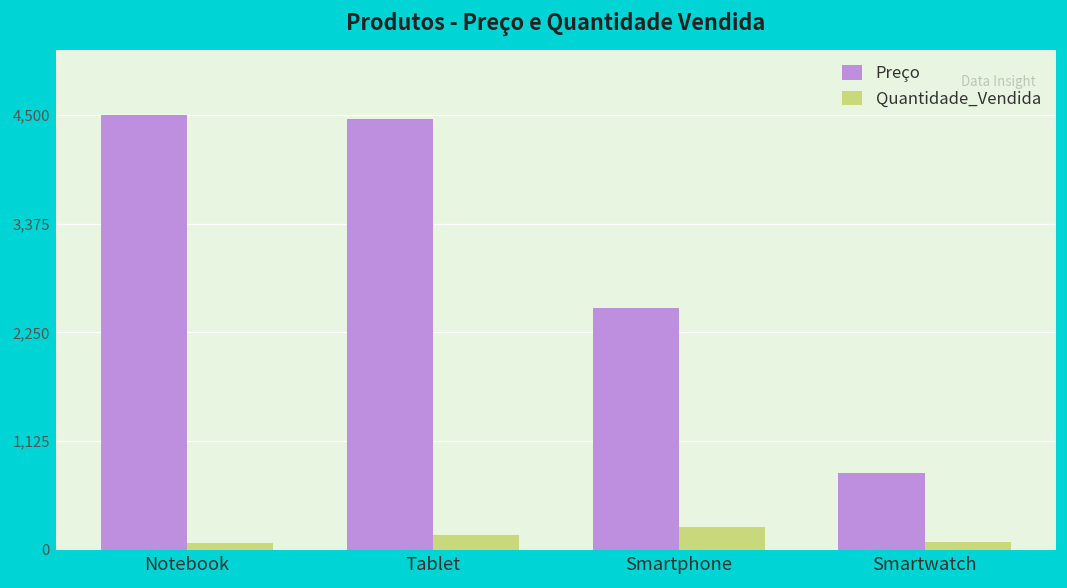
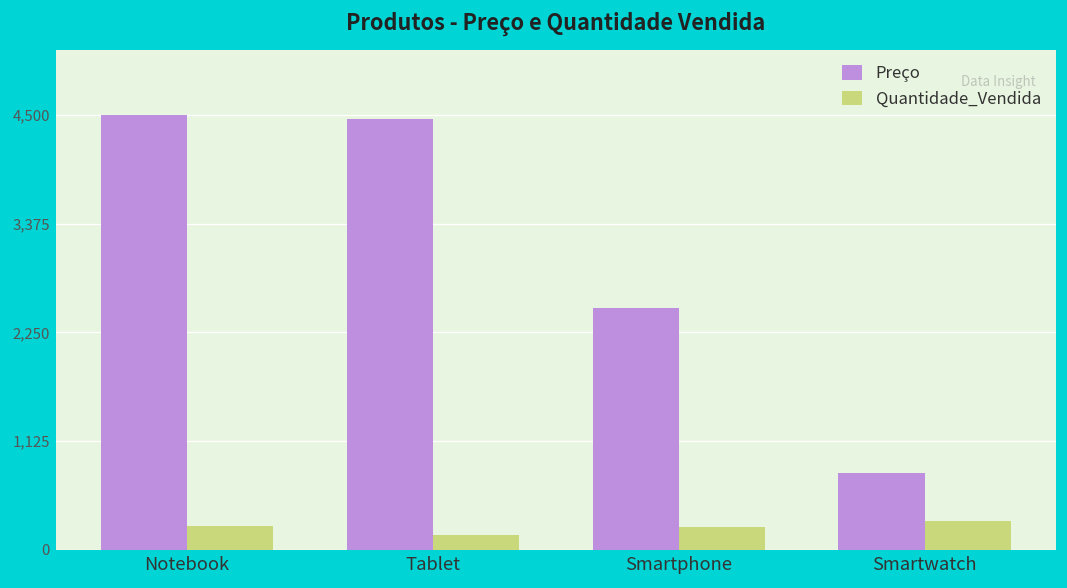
Quantidade_Vendida, Notebook: 100 -> 300
Quantidade_Vendida, Smartwatch: 100 -> 300
